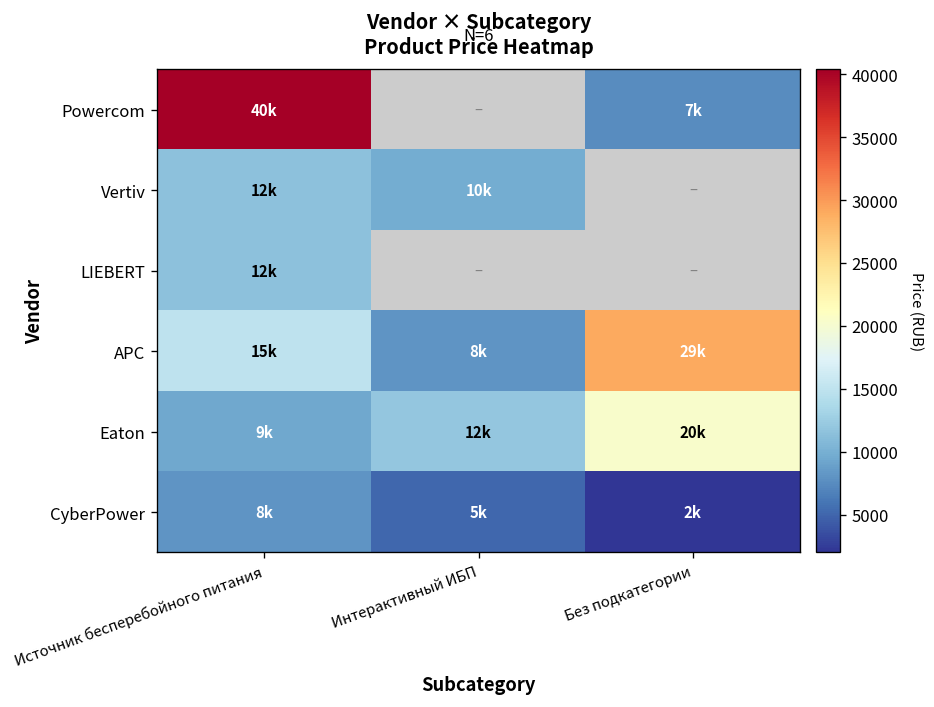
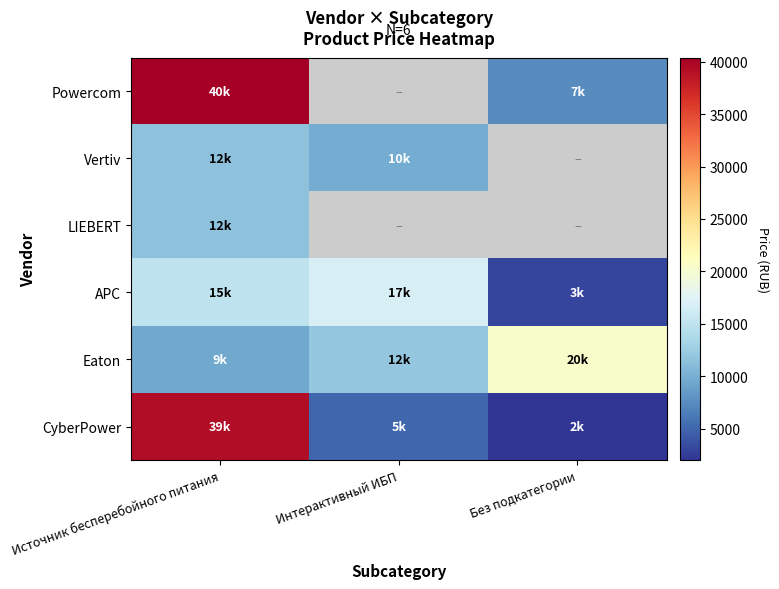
APC, Интерактивный ИБП: 8k -> 17k
APC, Без подкатегории: 29k -> 3k
CyberPower, Источник бесперебойного питания: 8k -> 39k
